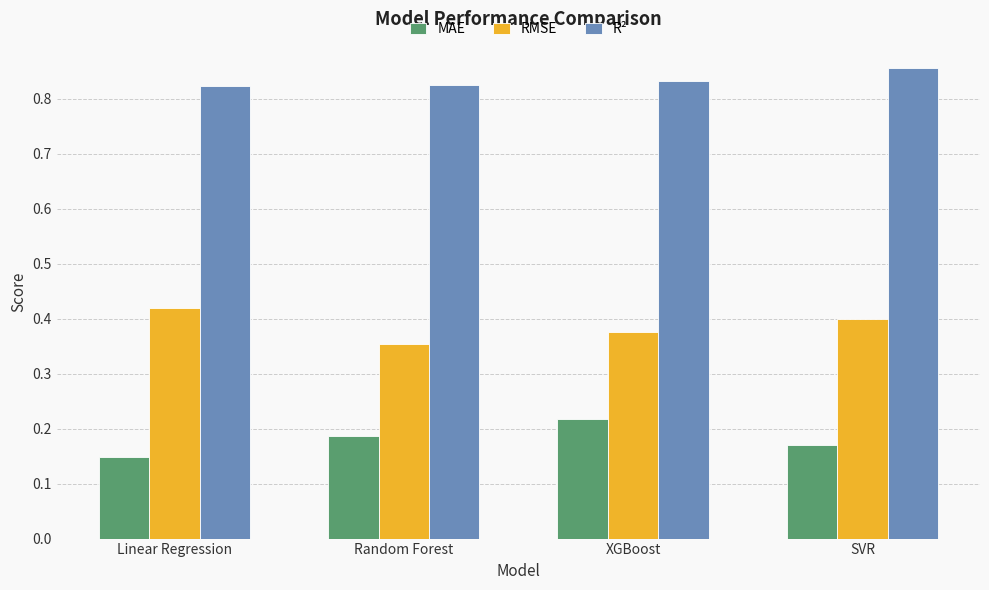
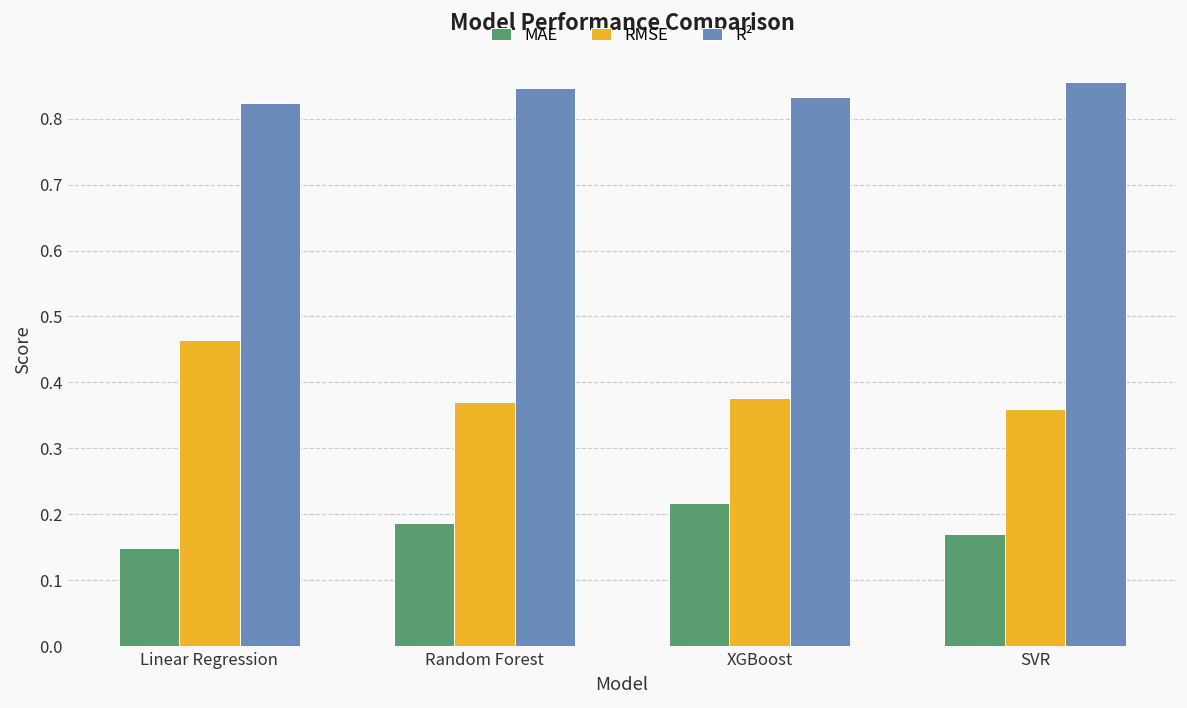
RMSE, Linear Regression: 0.42 -> 0.46
RMSE, Random Forest: 0.35 -> 0.37
R², Random Forest: 0.82 -> 0.85
RMSE, SVR: 0.40 -> 0.36
